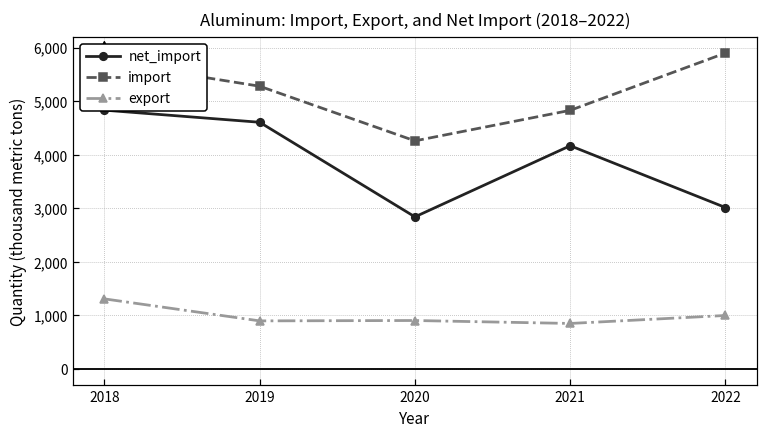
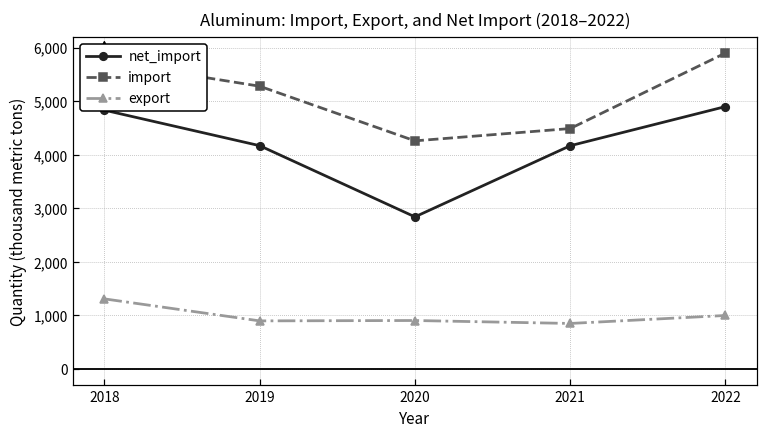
net_import, 2019: 4,600 -> 4,200
import, 2021: 4,800 -> 4,500
net_import, 2022: 3,000 -> 4,900
